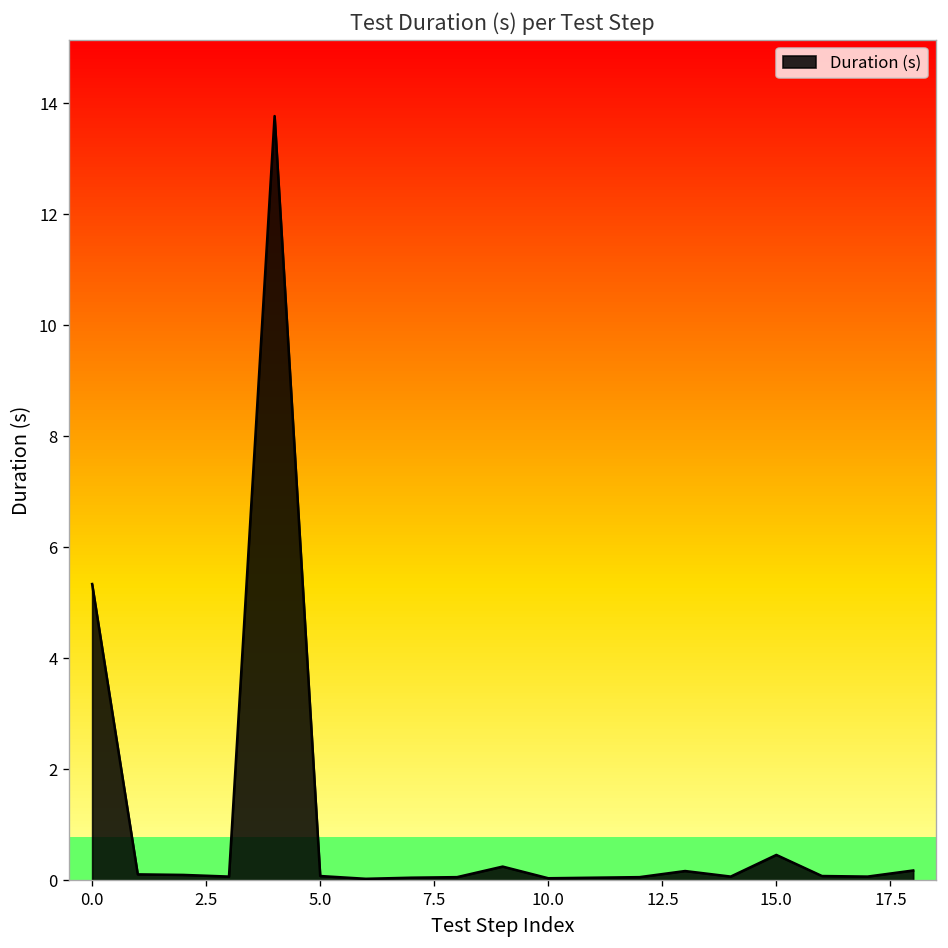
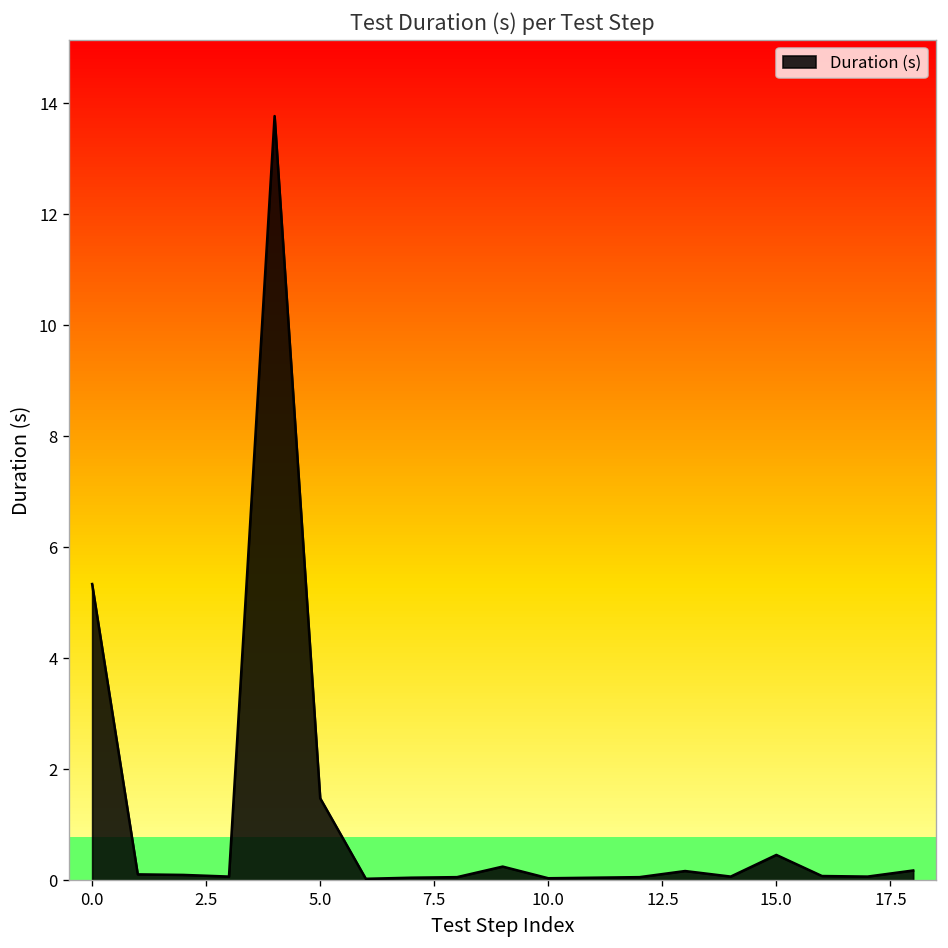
5.0: 0.1 -> 1.5
